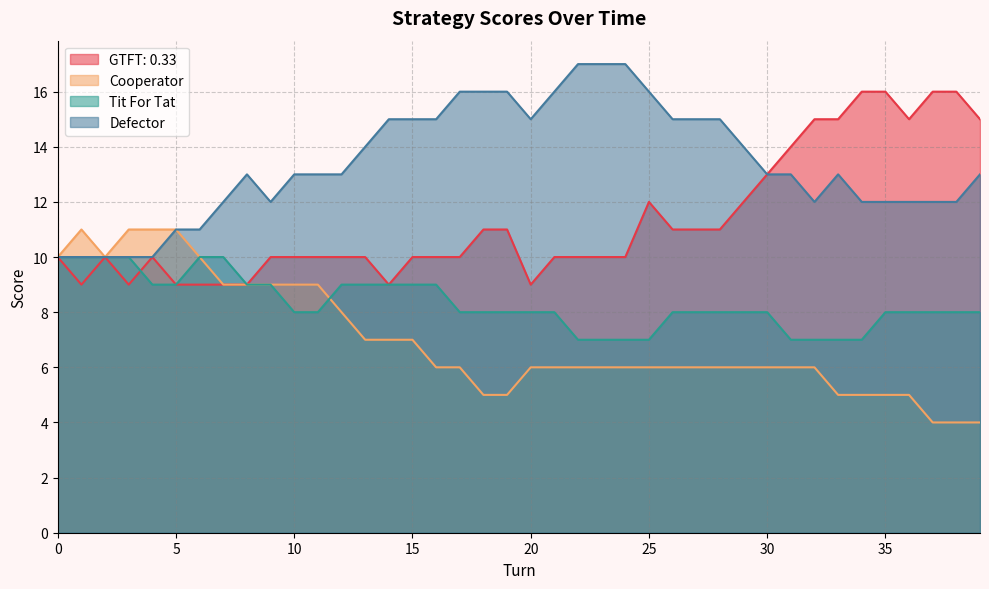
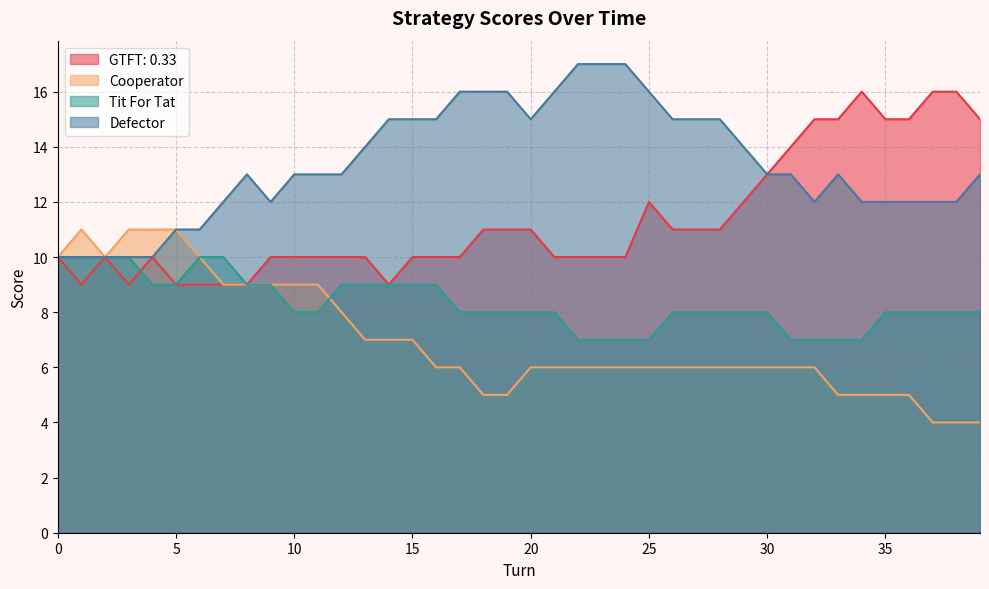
GTFT: 0.33, 20: 9 -> 11
GTFT: 0.33, 35: 16 -> 15
